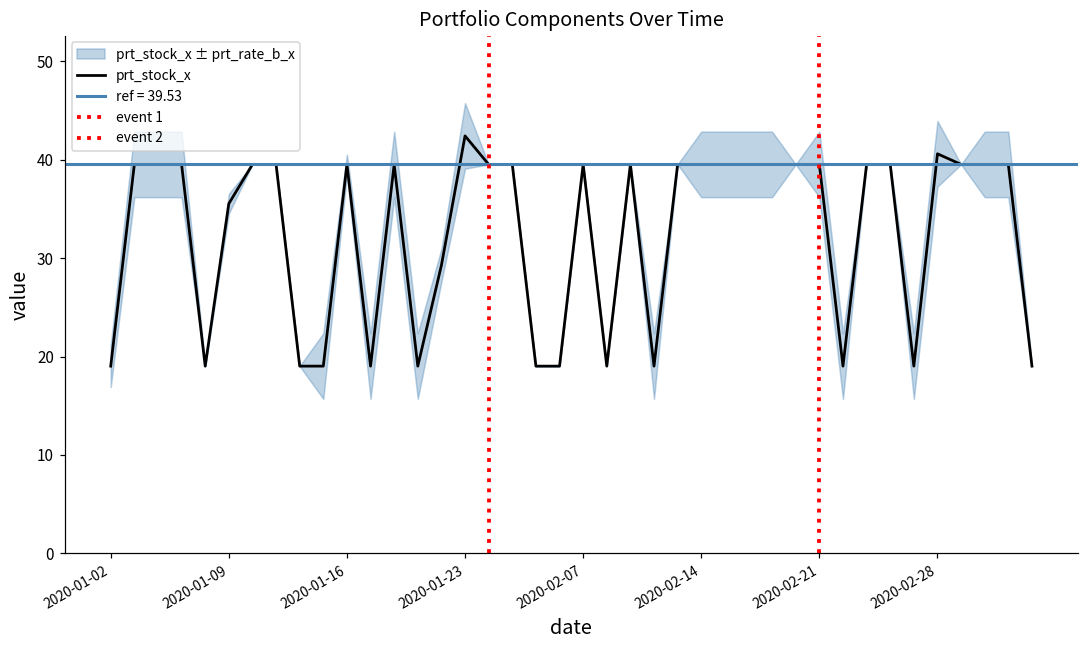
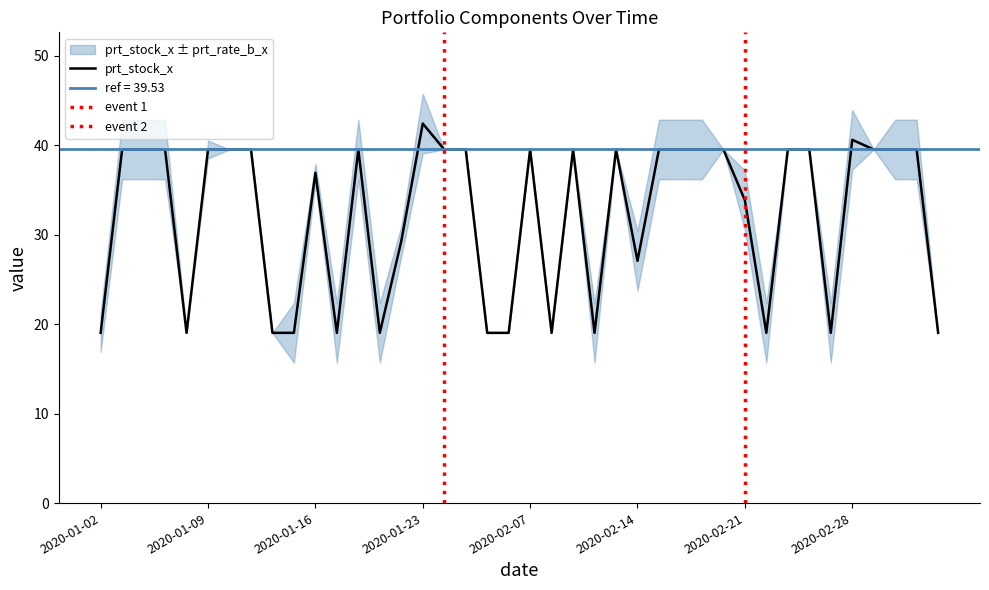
prt_stock_x, 2020-01-09: 36 -> 40
prt_stock_x, 2020-01-16: 40 -> 37
prt_stock_x, 2020-02-14: 40 -> 27
prt_stock_x, 2020-02-21: 40 -> 34
